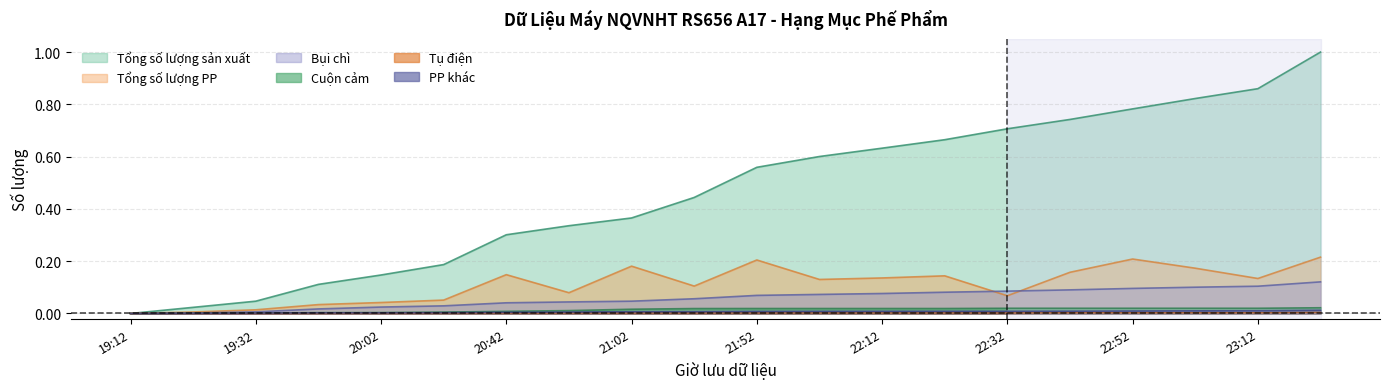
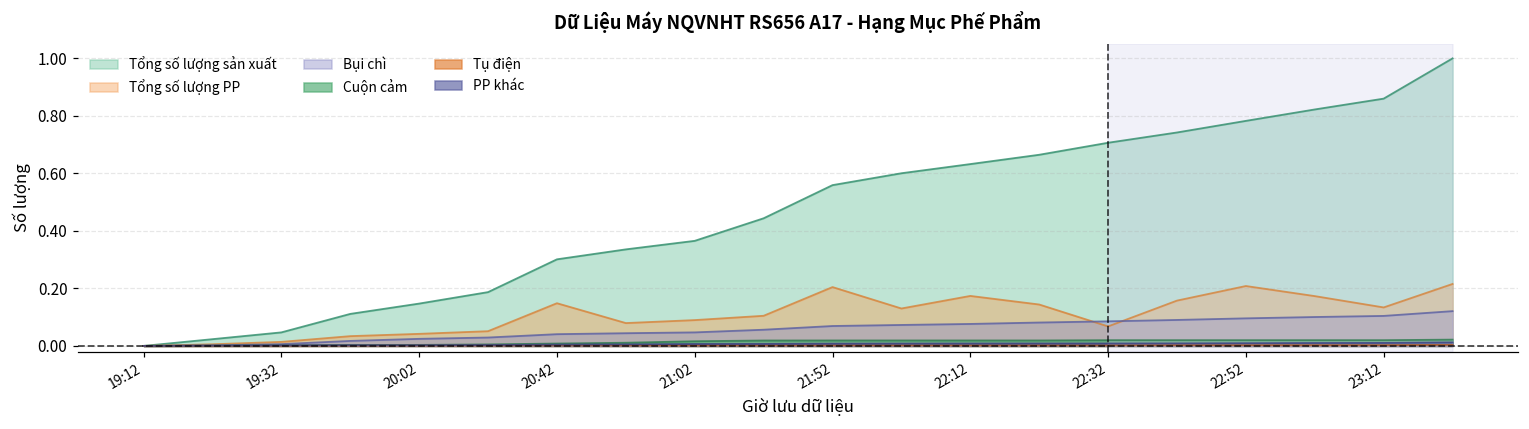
Tổng số lượng PP, 21:02: 0.18 -> 0.09
Tổng số lượng PP, 22:12: 0.14 -> 0.17
